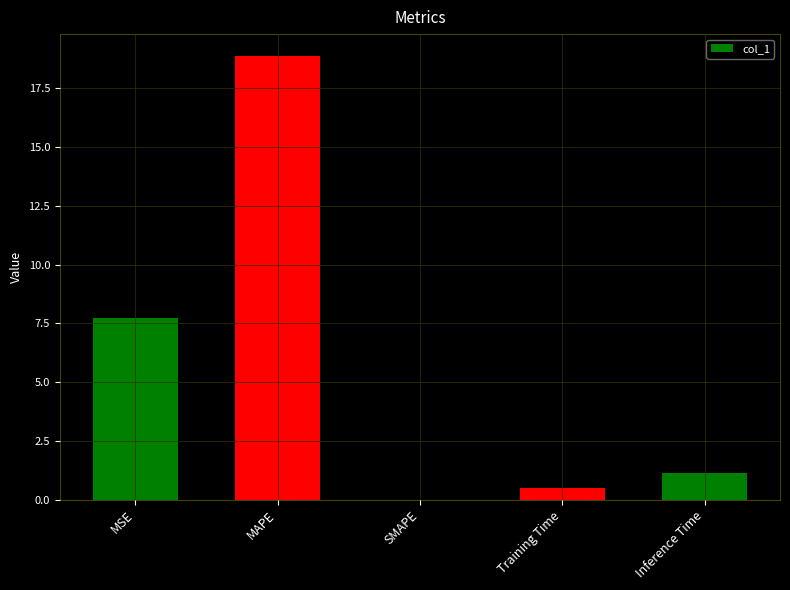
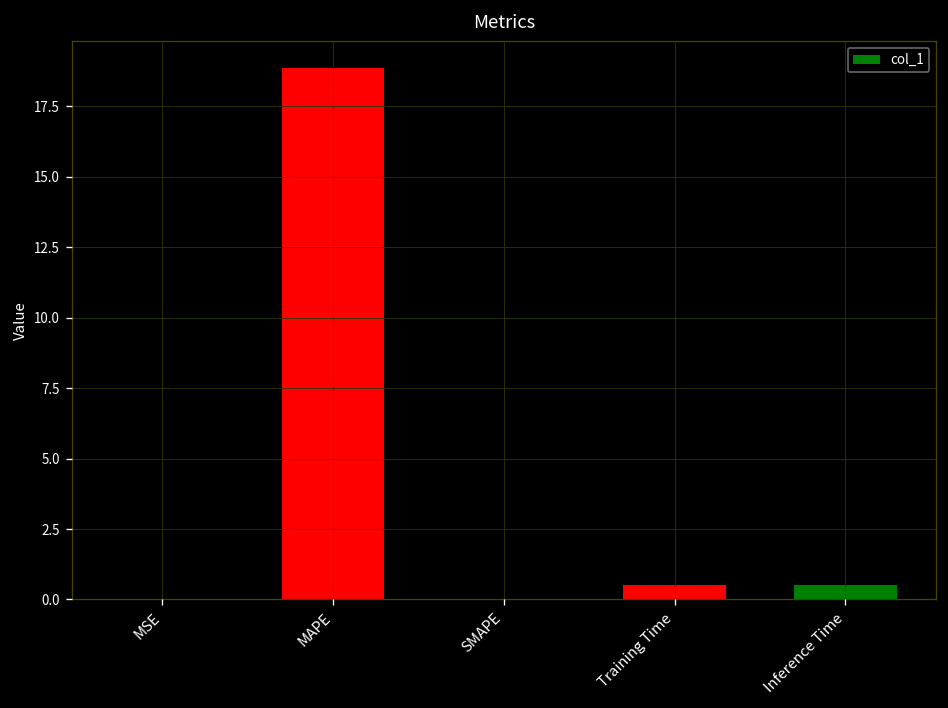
MSE: 7.7 -> 0.0
Inference Time: 1.1 -> 0.5
